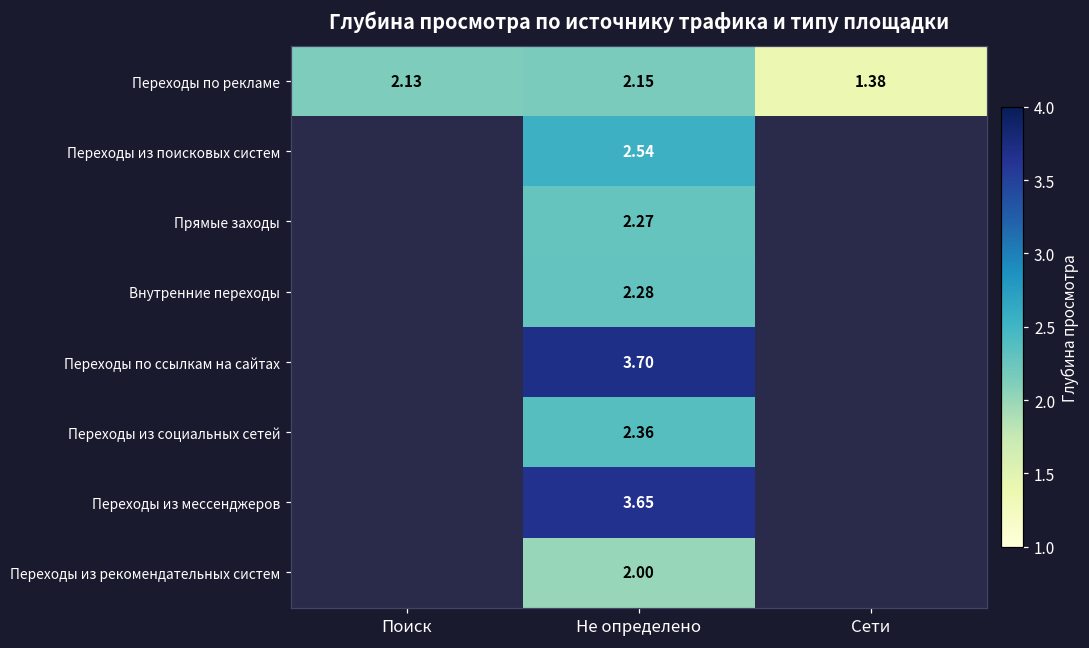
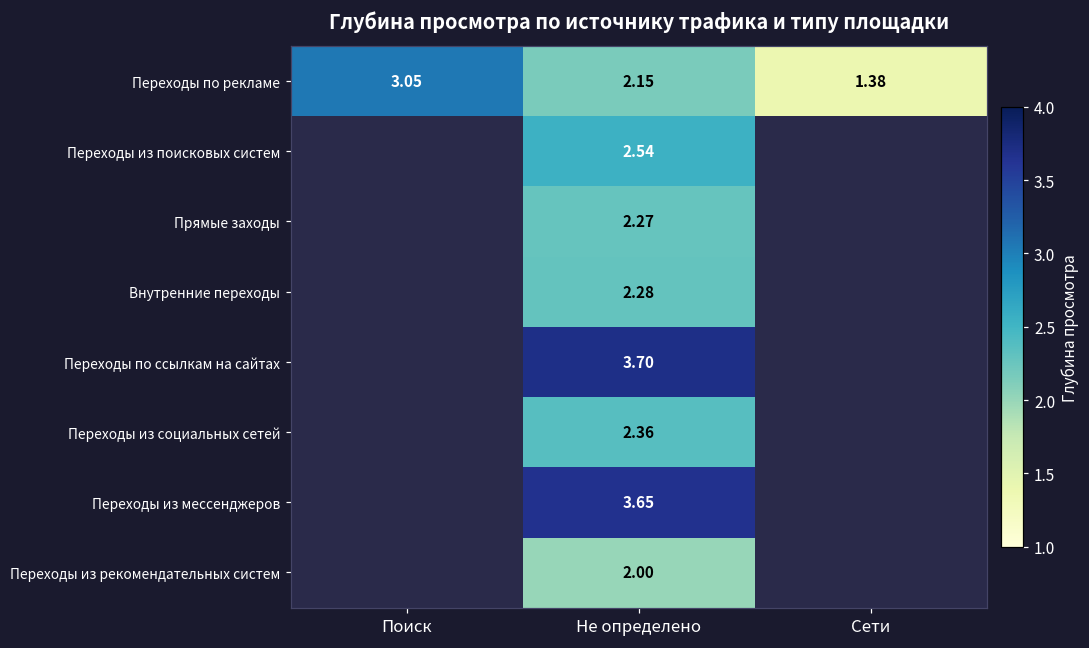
Переходы по рекламе, Поиск: 2.13 -> 3.05
